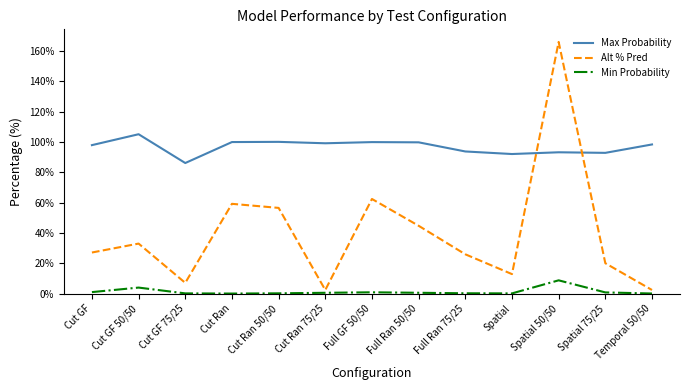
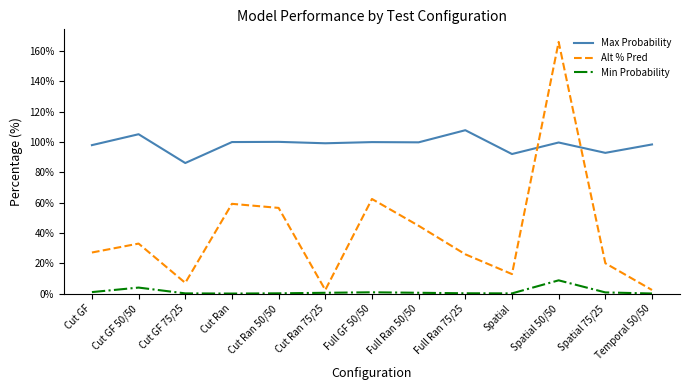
Max Probability, Full Ran 75/25: 94% -> 108%
Max Probability, Spatial 50/50: 93% -> 100%
